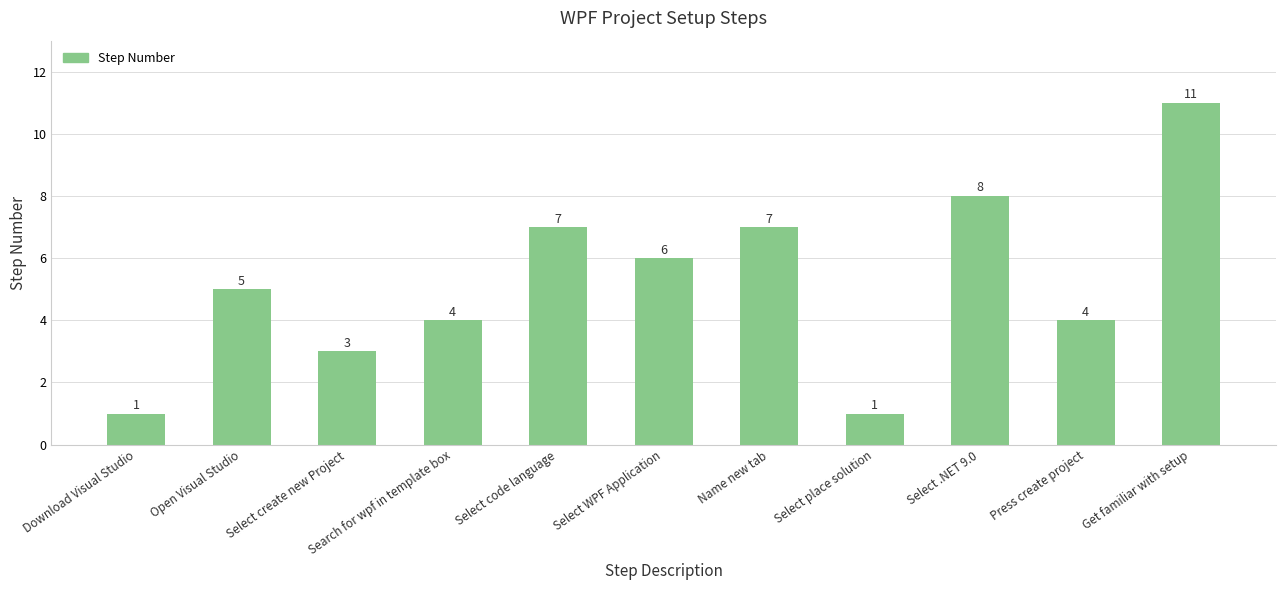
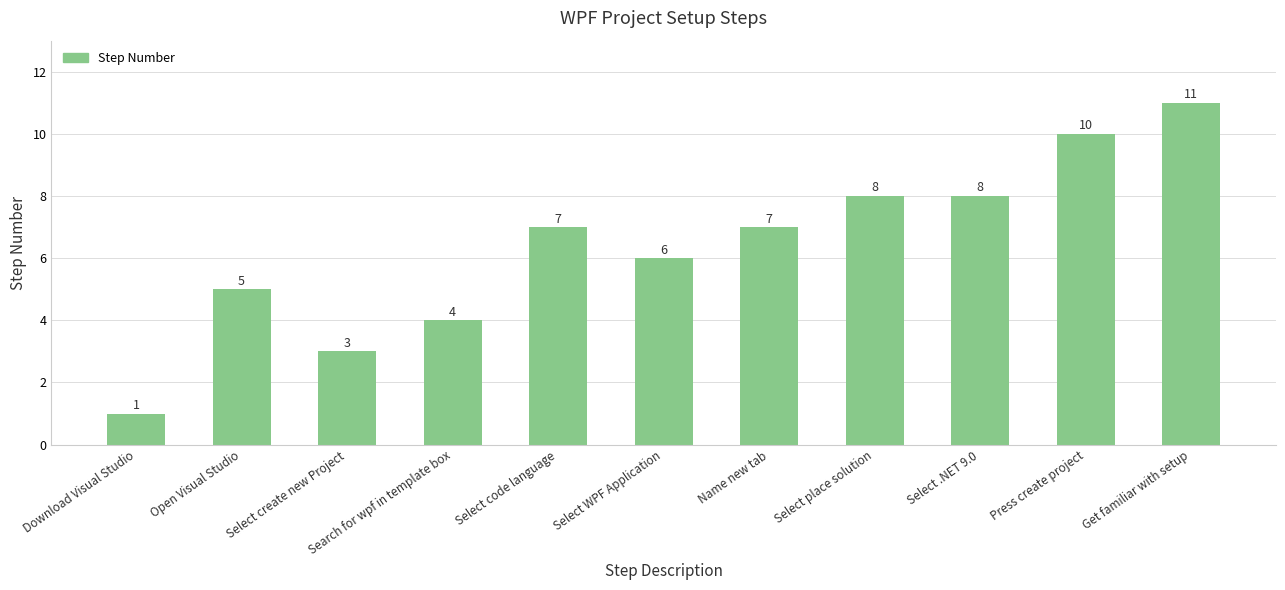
Select place solution: 1 -> 8
Press create project: 4 -> 10
